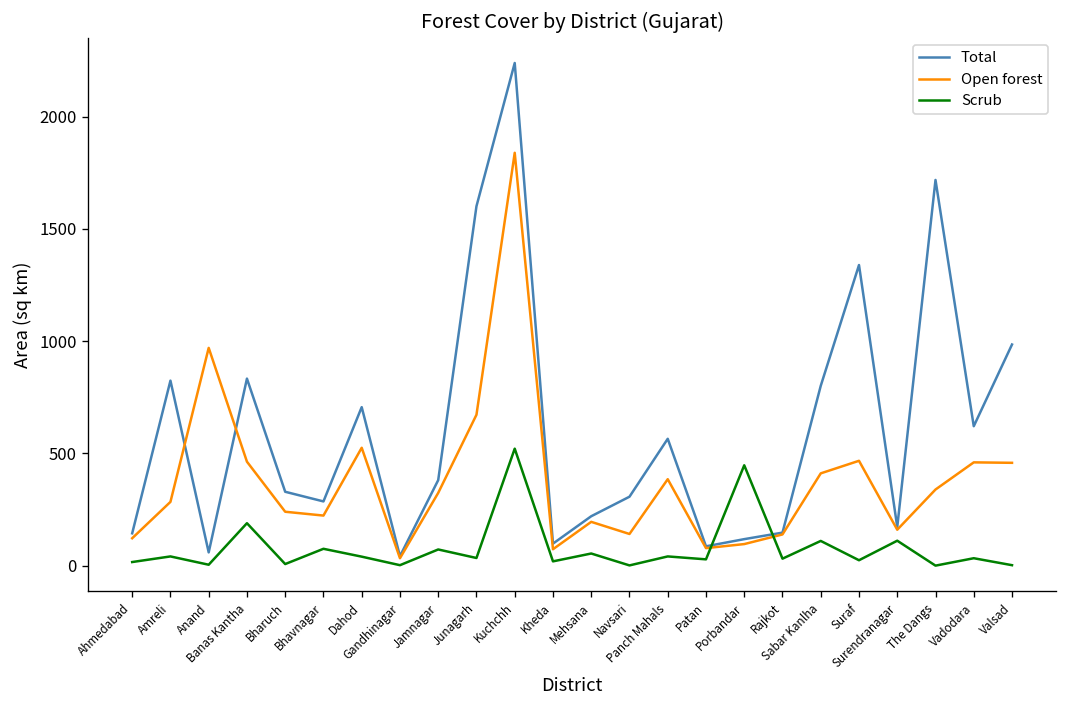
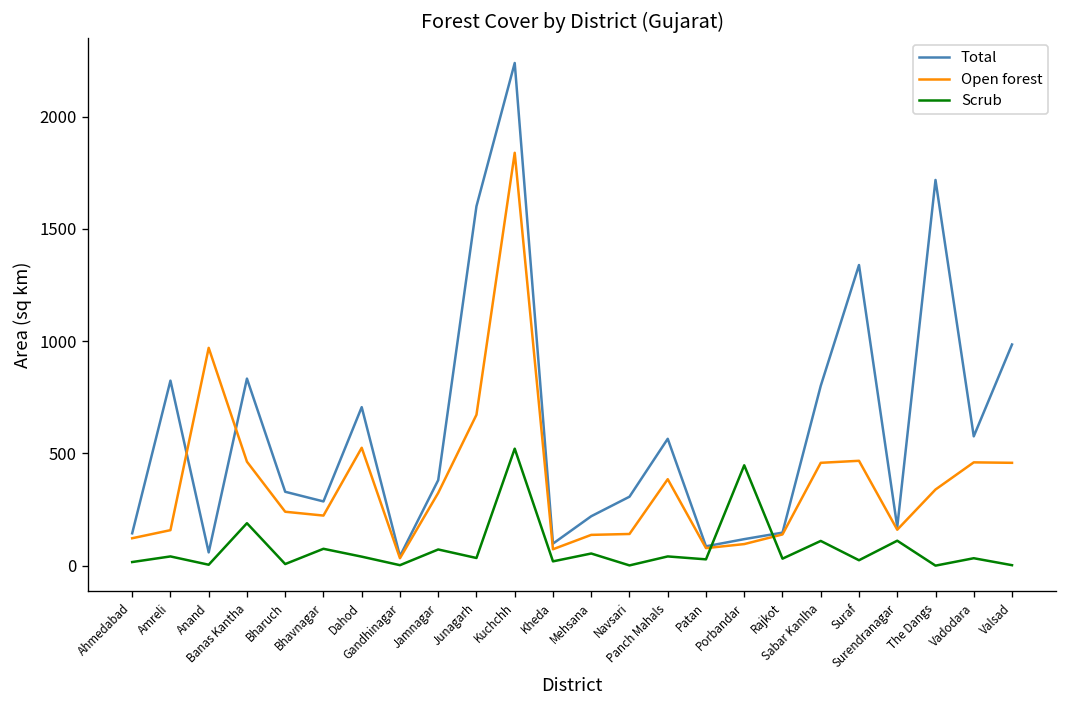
Open forest, Amreli: 280 -> 160
Open forest, Mehsana: 200 -> 140
Open forest, Sabar Kanlha: 410 -> 460
Total, Vadodara: 620 -> 580
